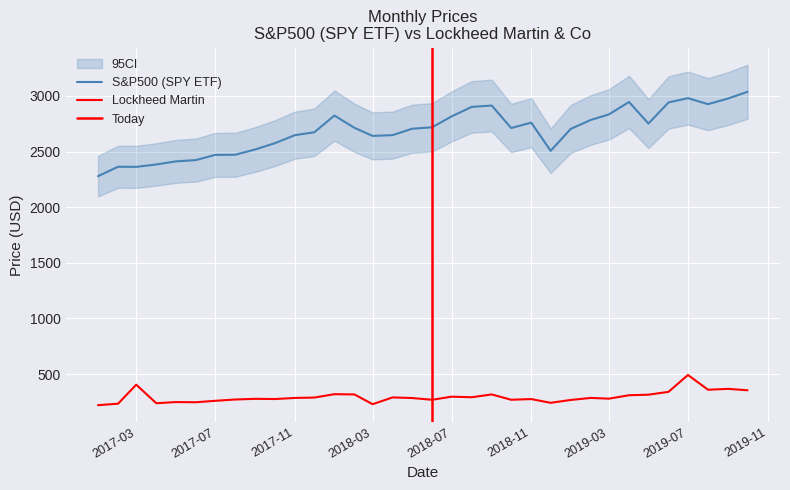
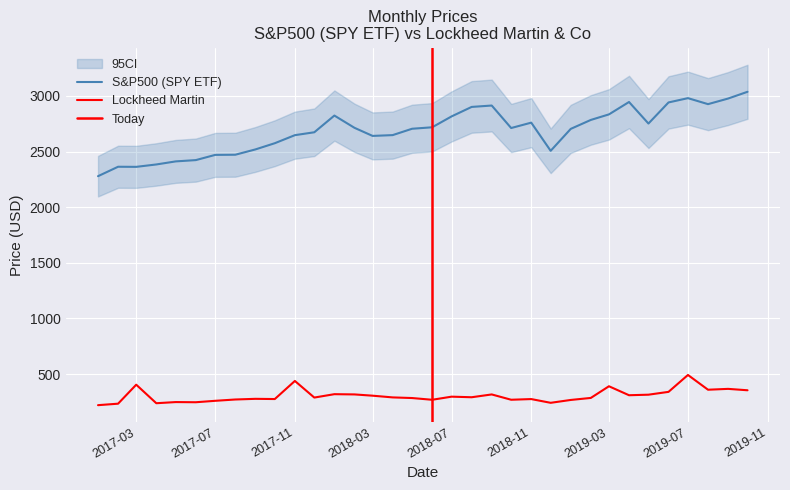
Lockheed Martin, 2017-11: 290 -> 440
Lockheed Martin, 2018-03: 230 -> 310
Lockheed Martin, 2019-03: 280 -> 390
